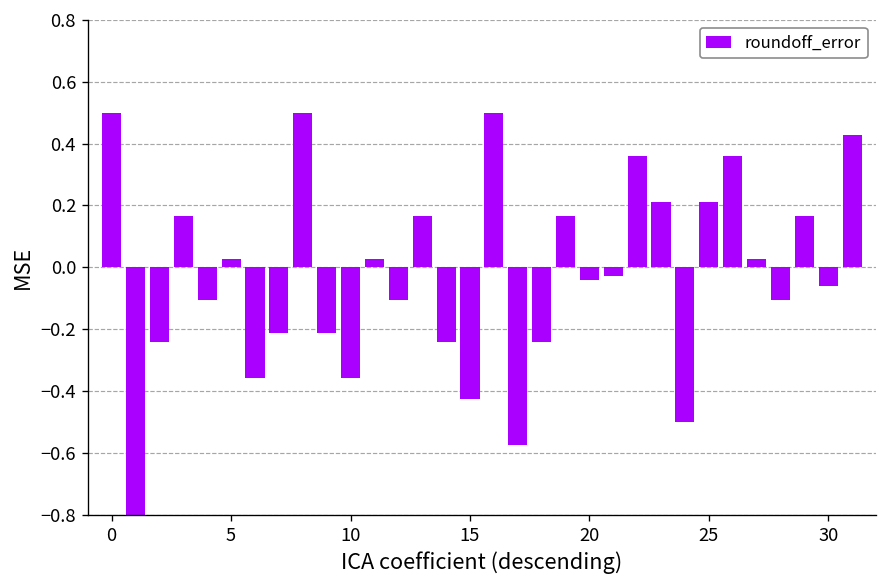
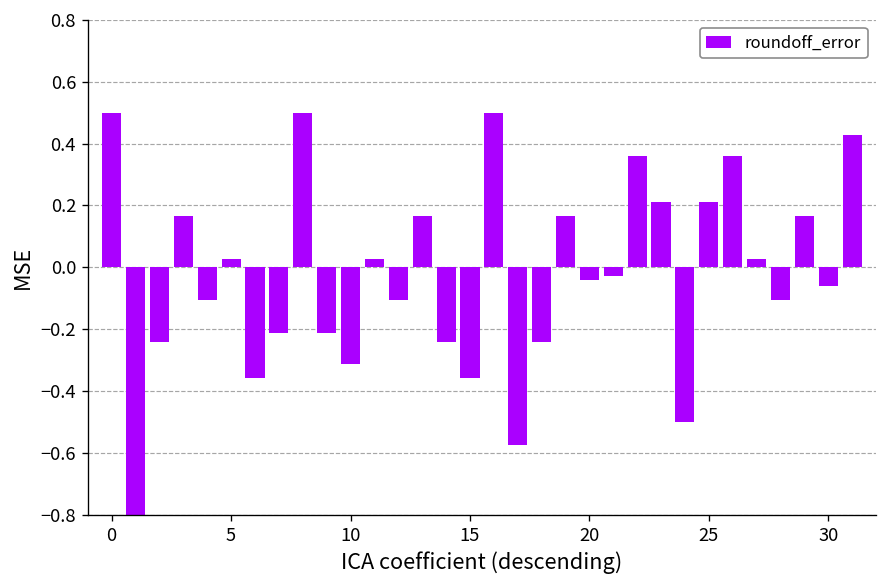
10: -0.36 -> -0.31
15: -0.43 -> -0.36
